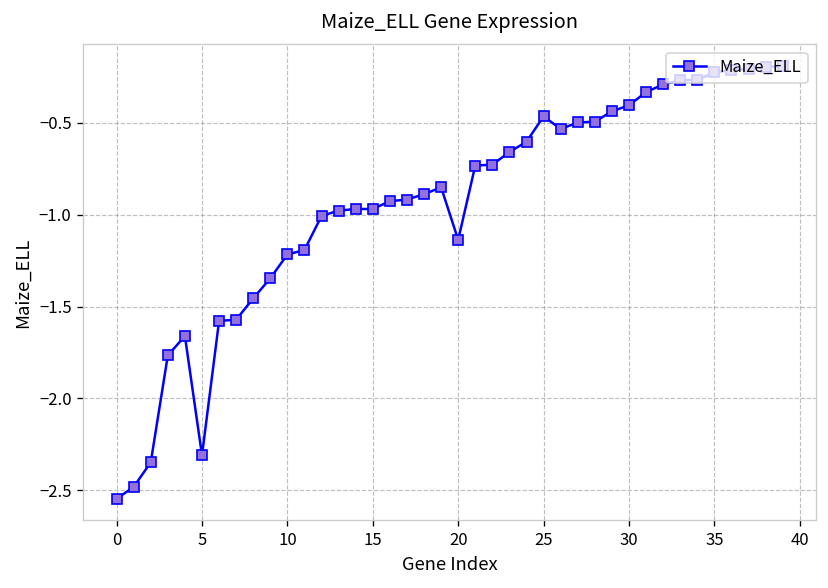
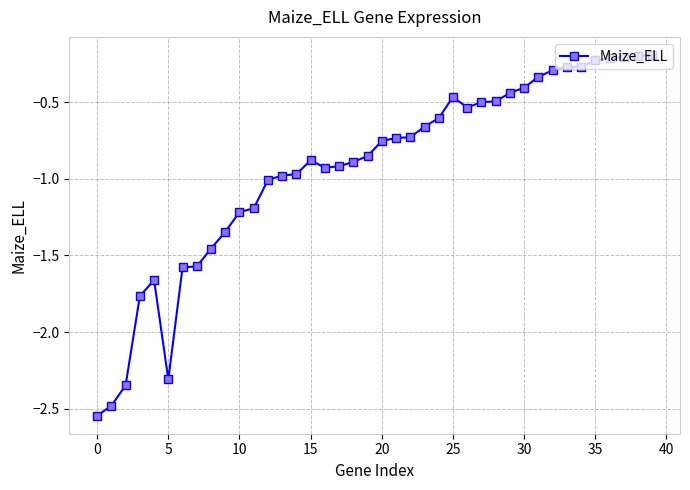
15: -0.97 -> -0.88
20: -1.14 -> -0.75
